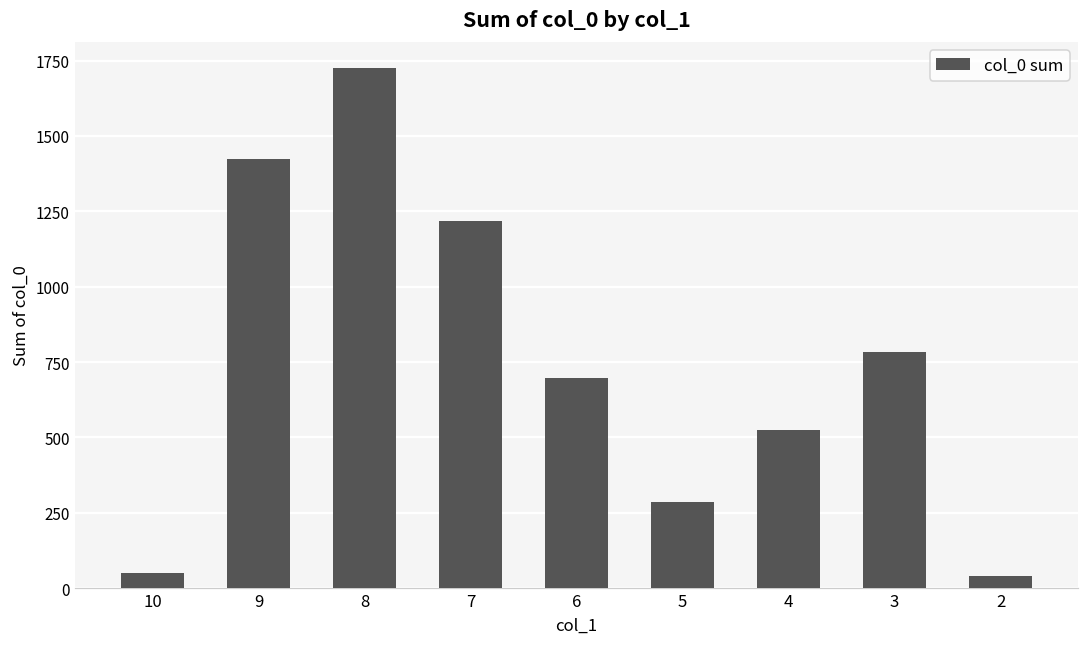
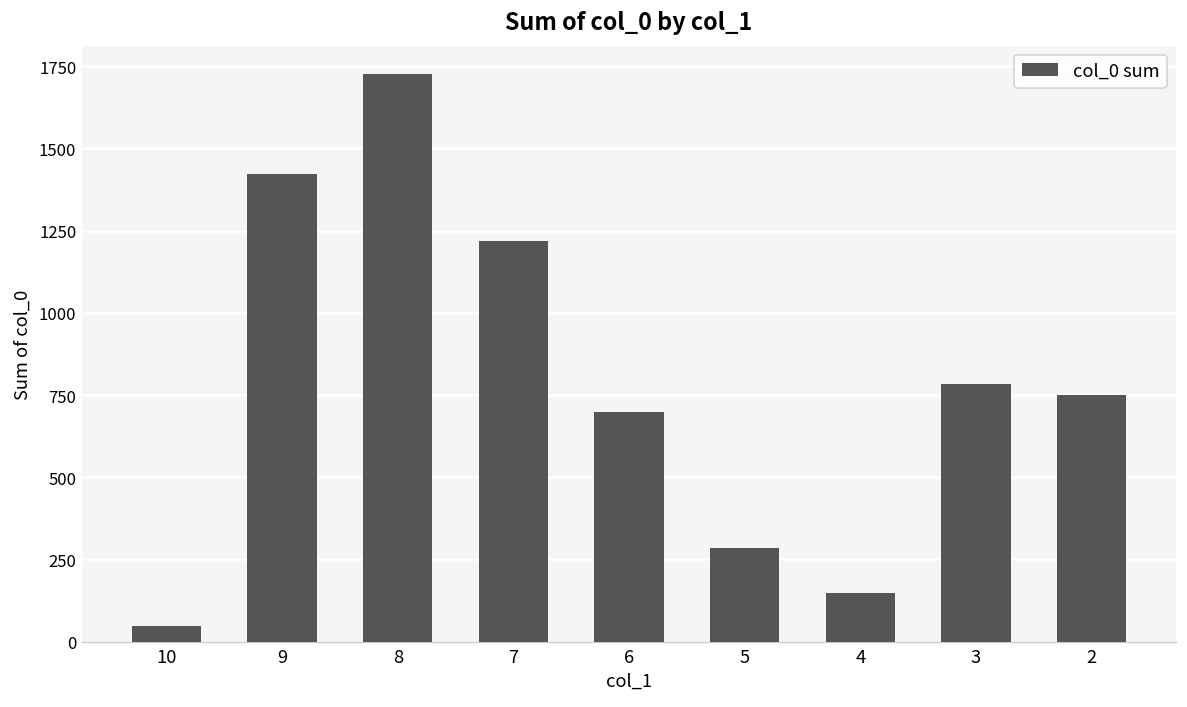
4: 520 -> 150
2: 40 -> 750
